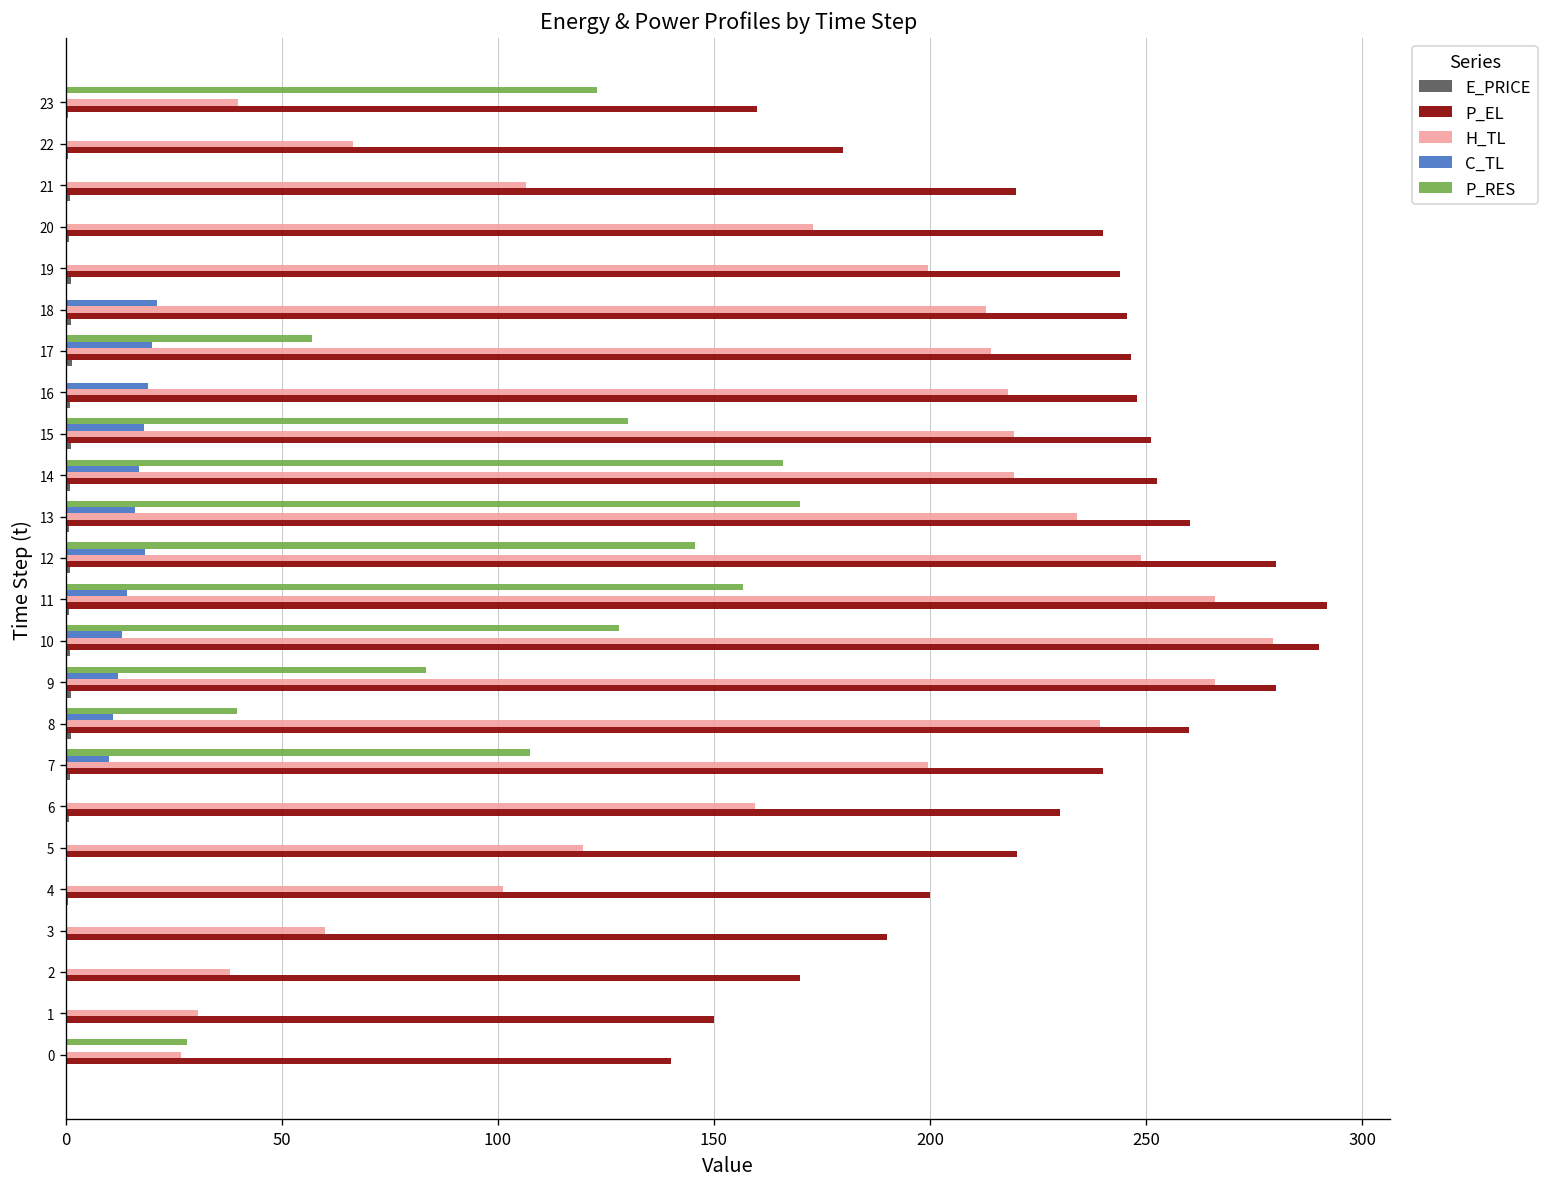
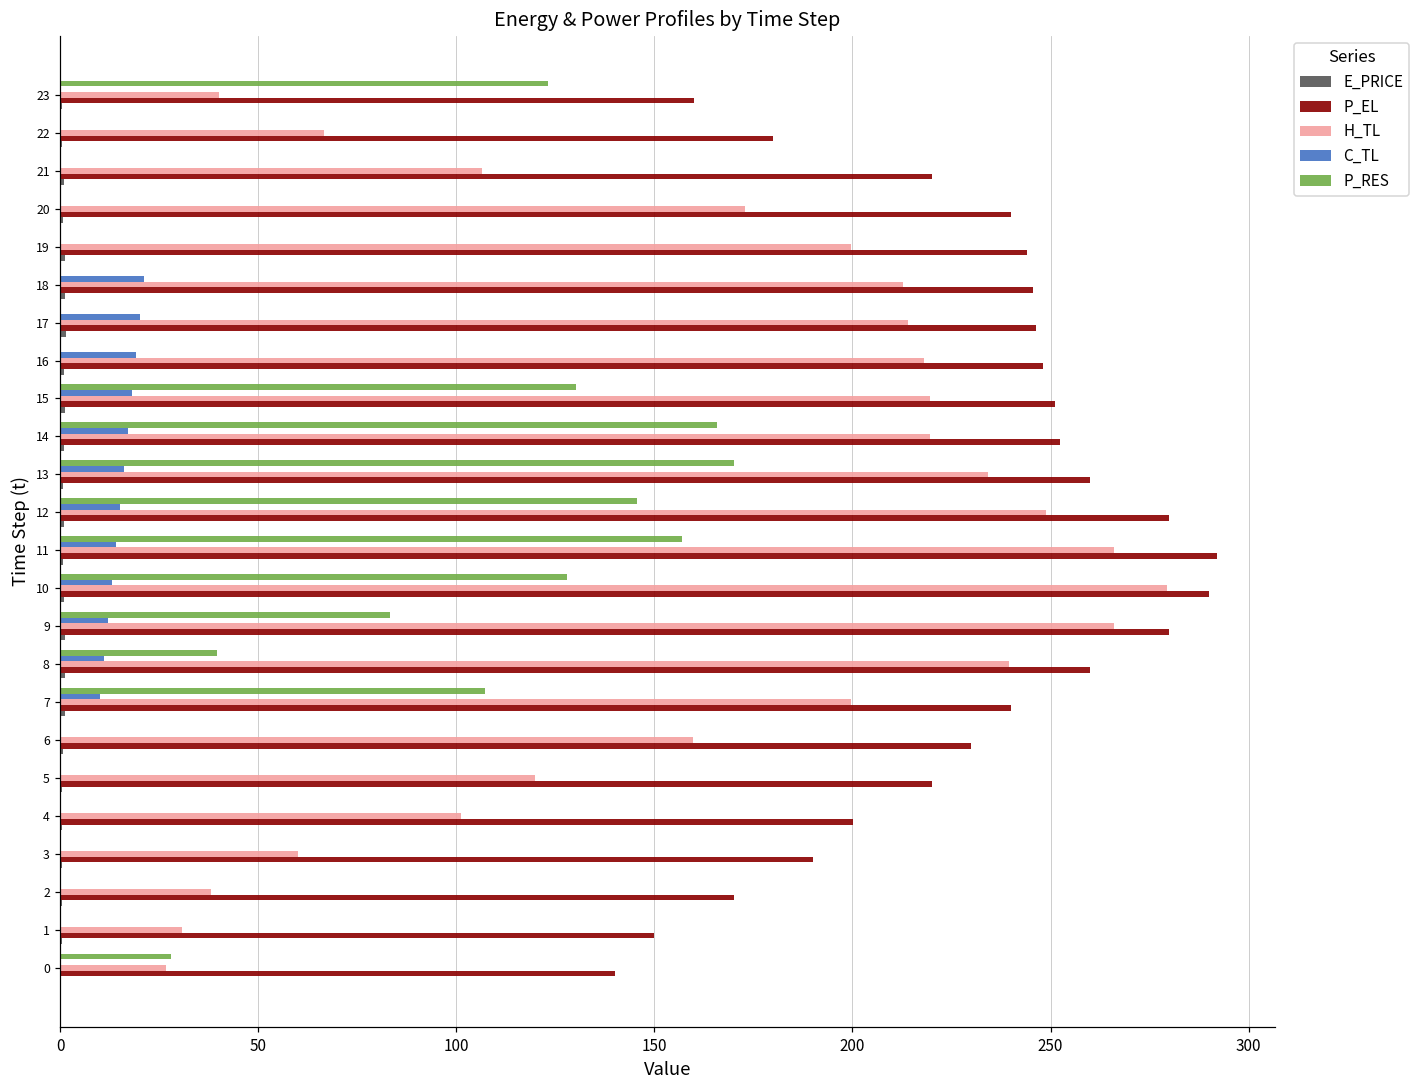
P_RES, 17: 57 -> 0
C_TL, 12: 18 -> 15
